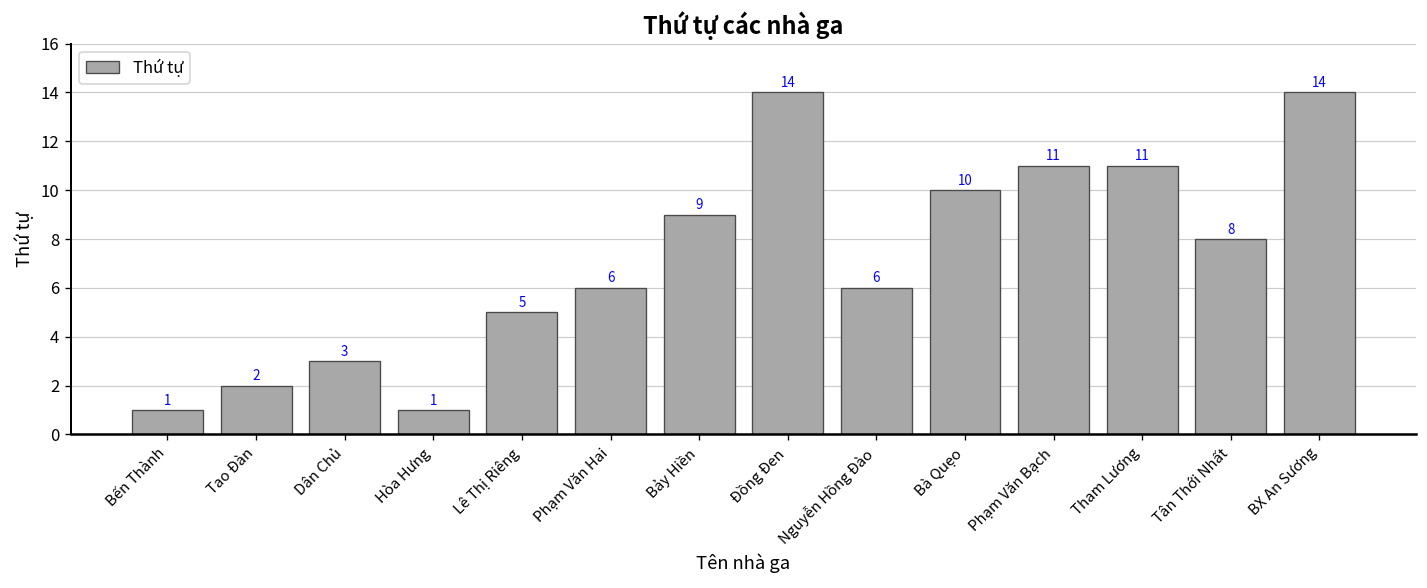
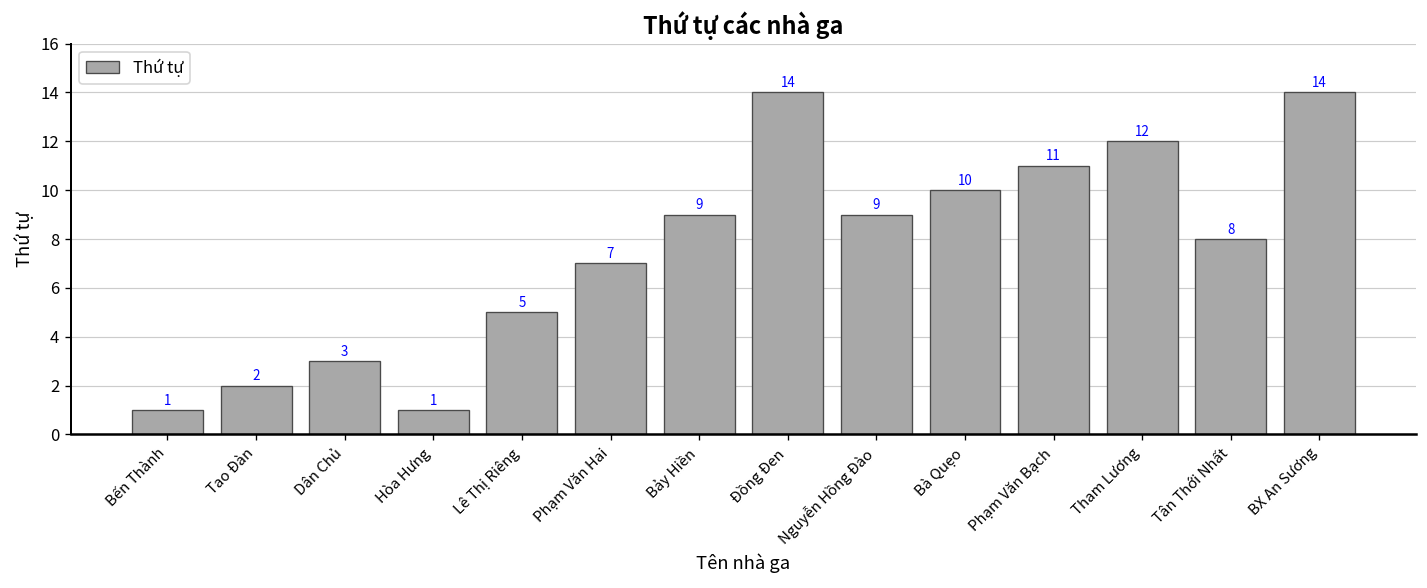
Phạm Văn Hai: 6 -> 7
Nguyễn Hồng Đào: 6 -> 9
Tham Lương: 11 -> 12
